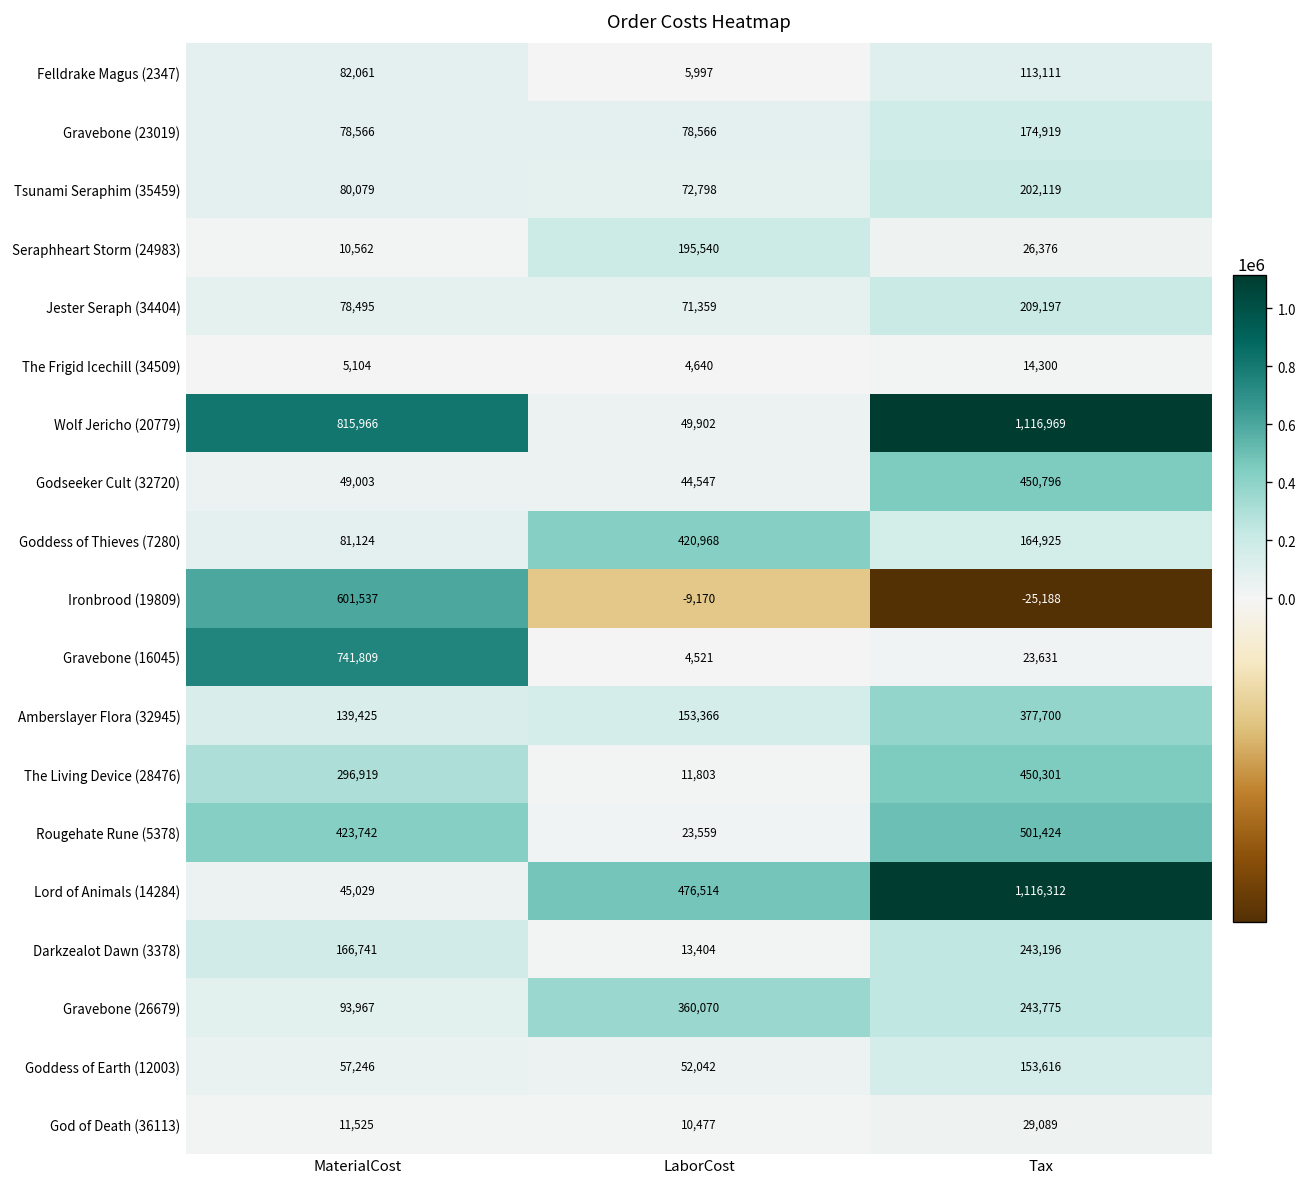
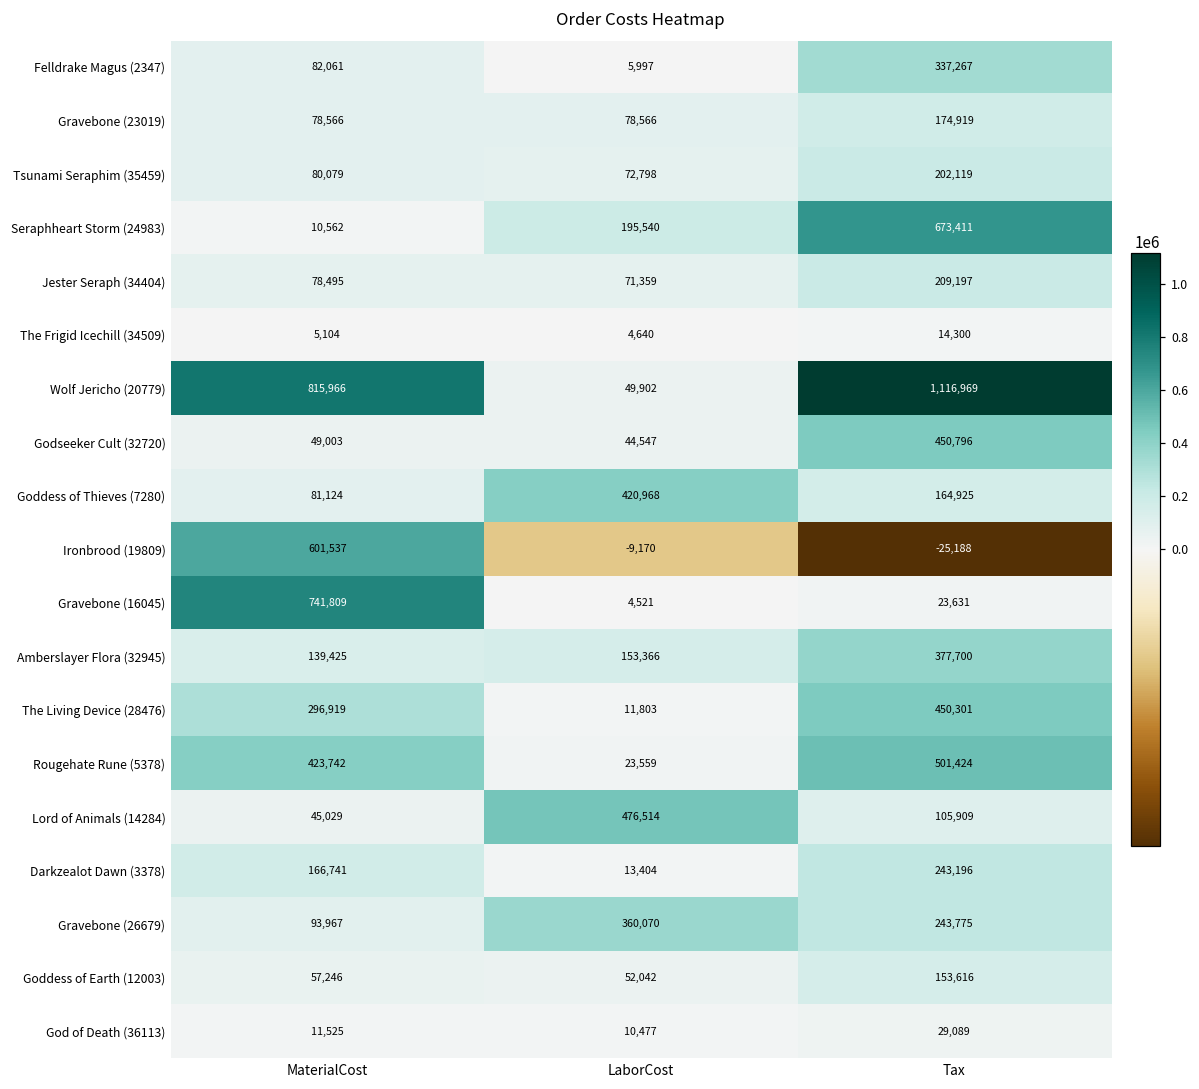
Felldrake Magus (2347), Tax: 113,111 -> 337,267
Seraphheart Storm (24983), Tax: 26,376 -> 673,411
Lord of Animals (14284), Tax: 1,116,312 -> 105,909
